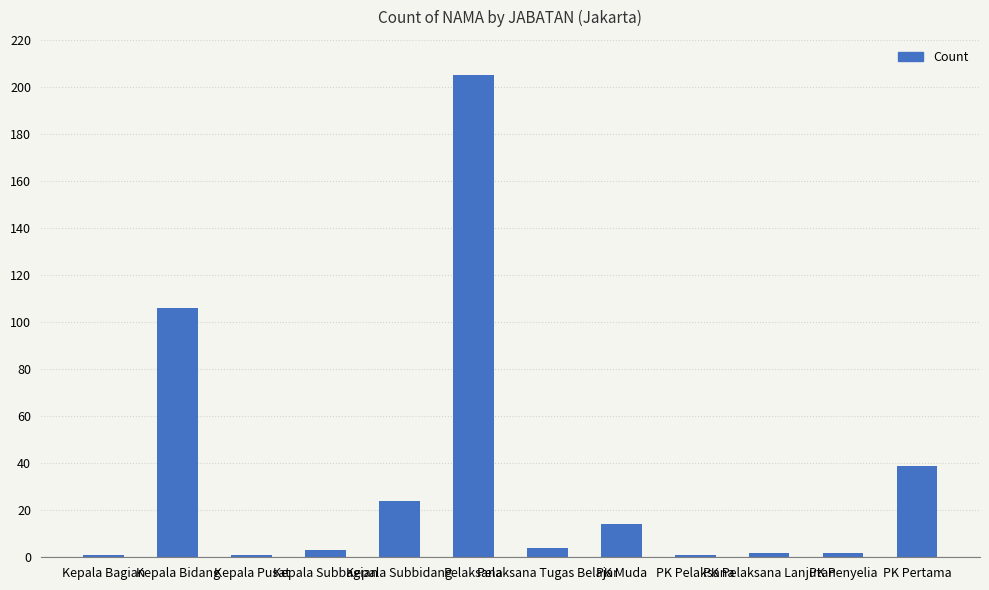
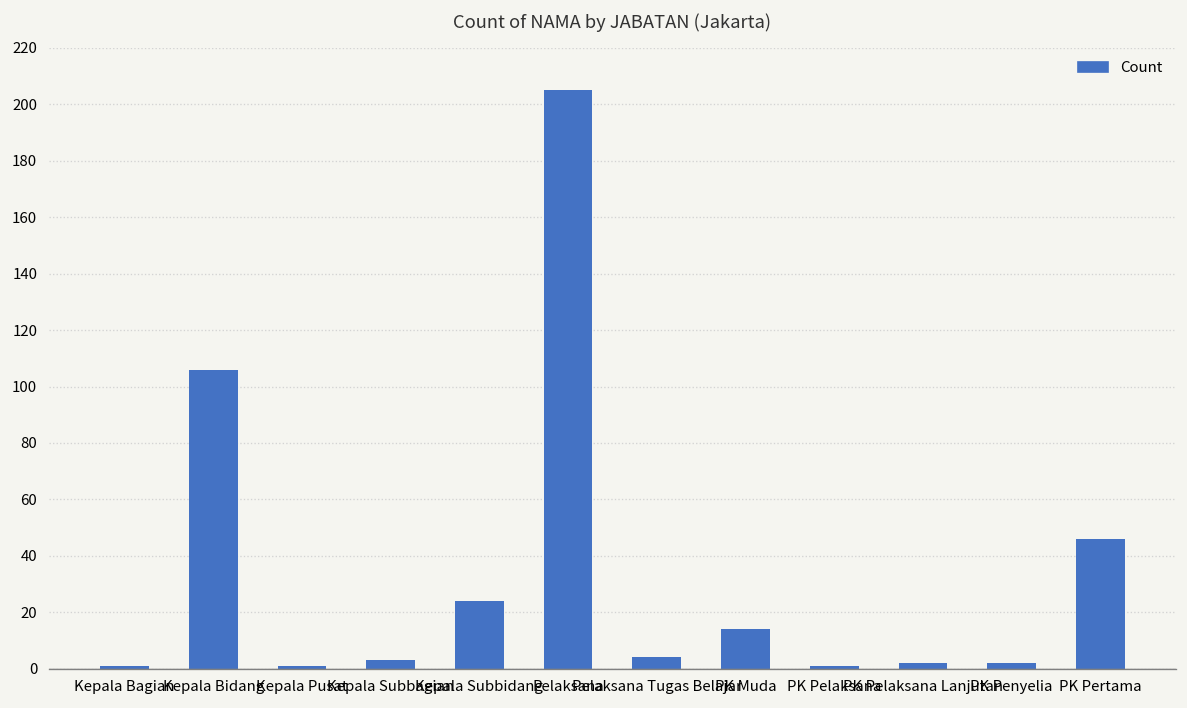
PK Pertama: 39 -> 46
